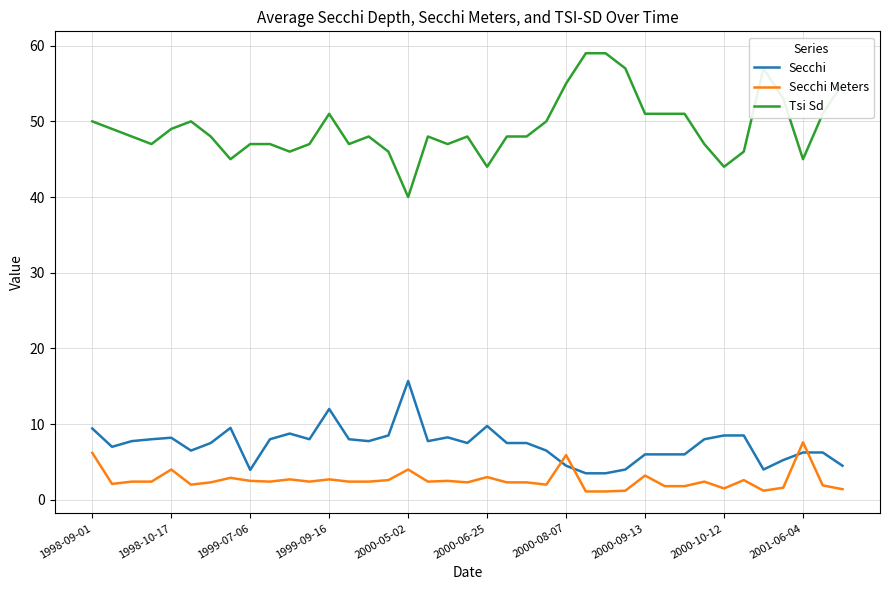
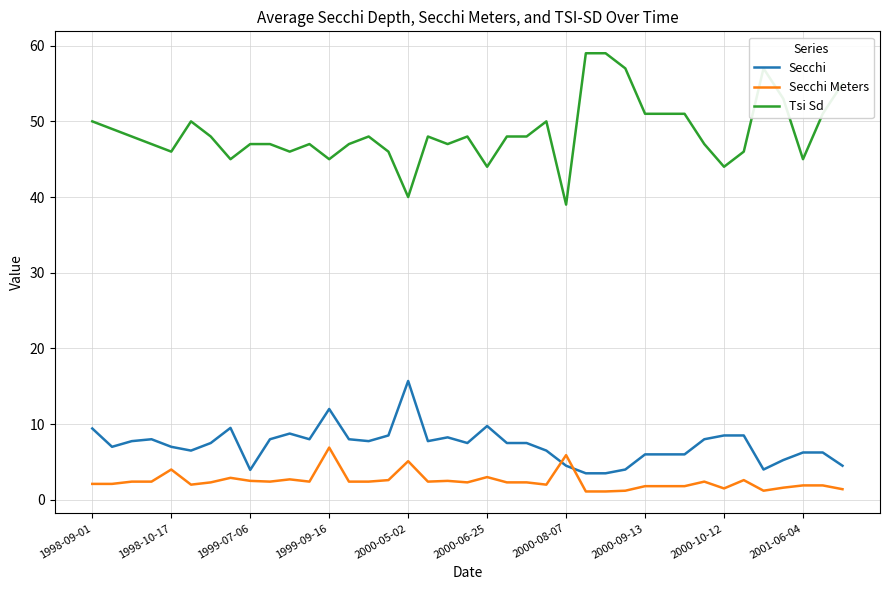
Secchi Meters, 1998-09-01: 6 -> 2
Secchi, 1998-10-17: 8 -> 7
Tsi Sd, 1998-10-17: 49 -> 46
Secchi Meters, 1999-09-16: 3 -> 7
Tsi Sd, 1999-09-16: 51 -> 45
Secchi Meters, 2000-05-02: 4 -> 5
Tsi Sd, 2000-08-07: 55 -> 39
Secchi Meters, 2000-09-13: 3 -> 2
Secchi Meters, 2001-06-04: 8 -> 2
